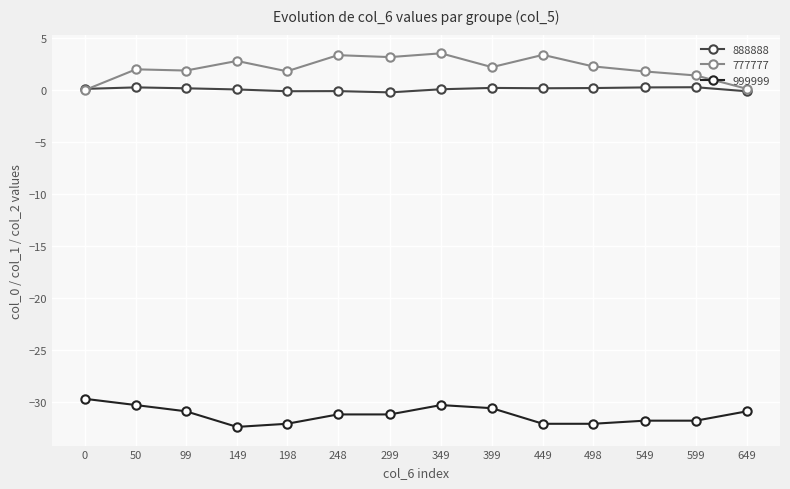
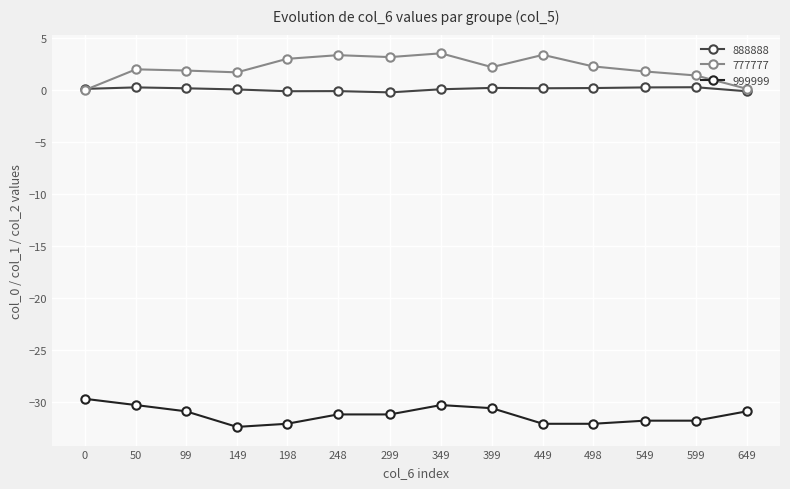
777777, 149: 2.8 -> 1.7
777777, 198: 1.8 -> 3.0
